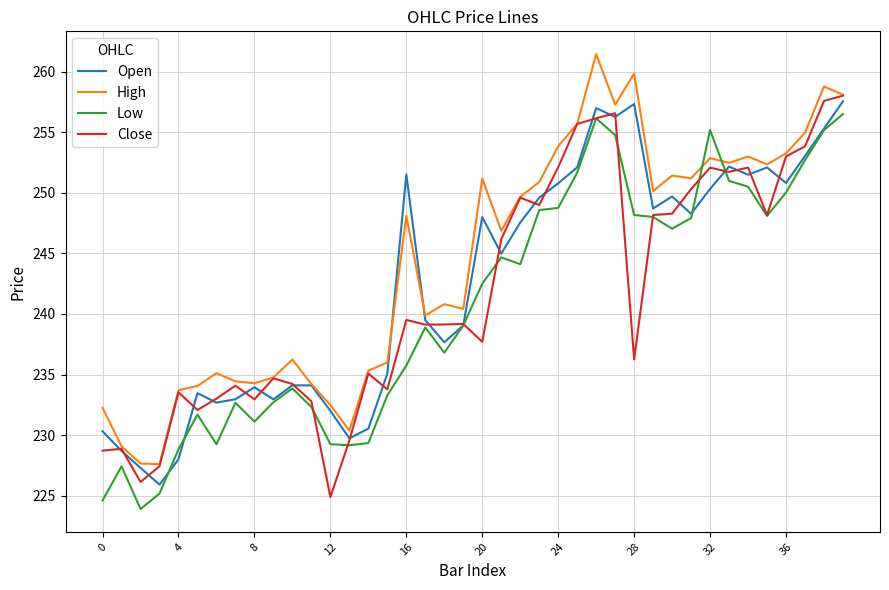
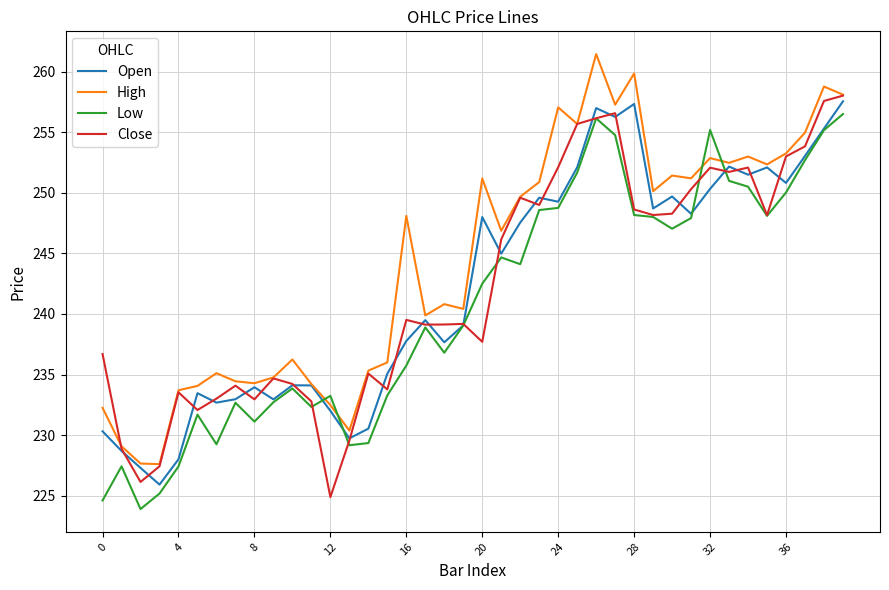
Close, 0: 228.7 -> 236.7
Low, 4: 228.8 -> 227.4
Low, 12: 229.3 -> 233.2
Open, 16: 251.5 -> 237.8
Open, 24: 250.8 -> 249.3
High, 24: 253.9 -> 257.1
Close, 28: 236.2 -> 248.6
